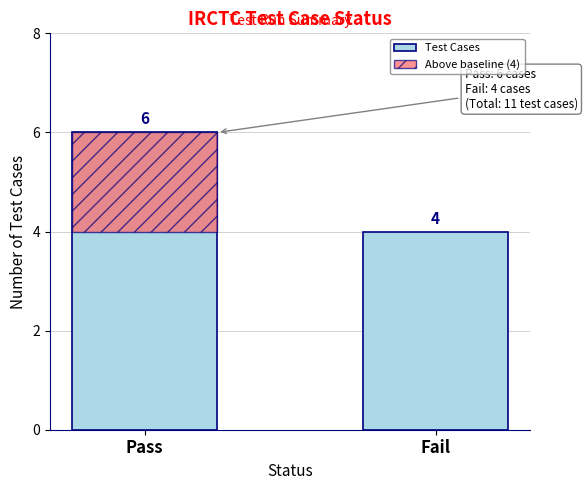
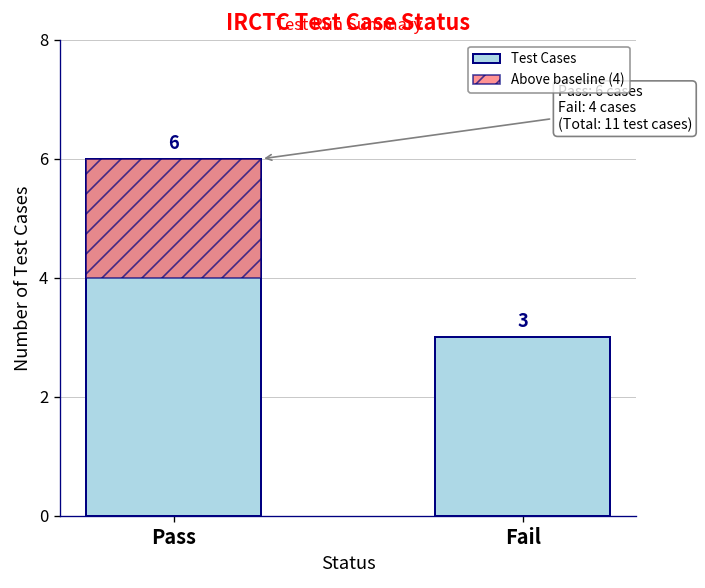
Test Cases, Fail: 4 -> 3
